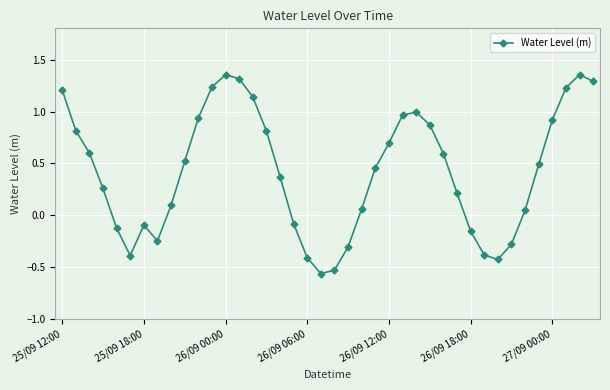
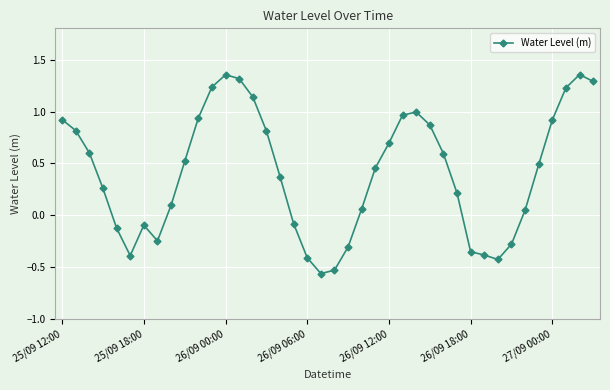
25/09 12:00: 1.21 -> 0.92
26/09 18:00: -0.15 -> -0.35
